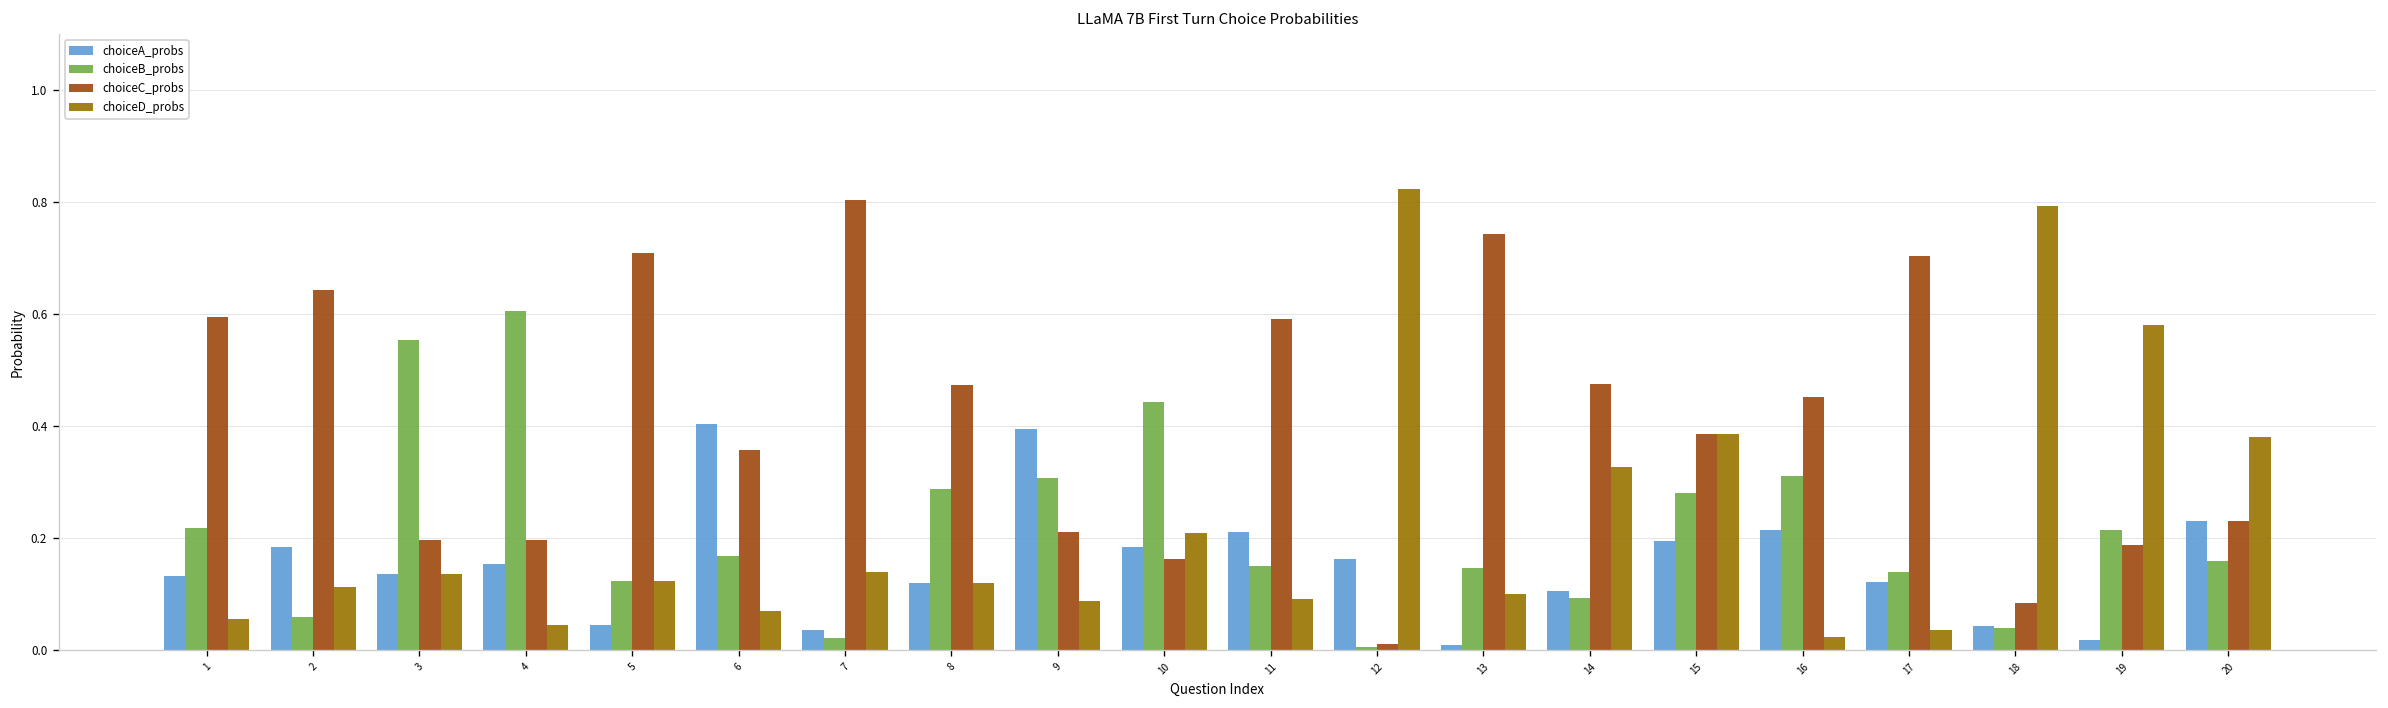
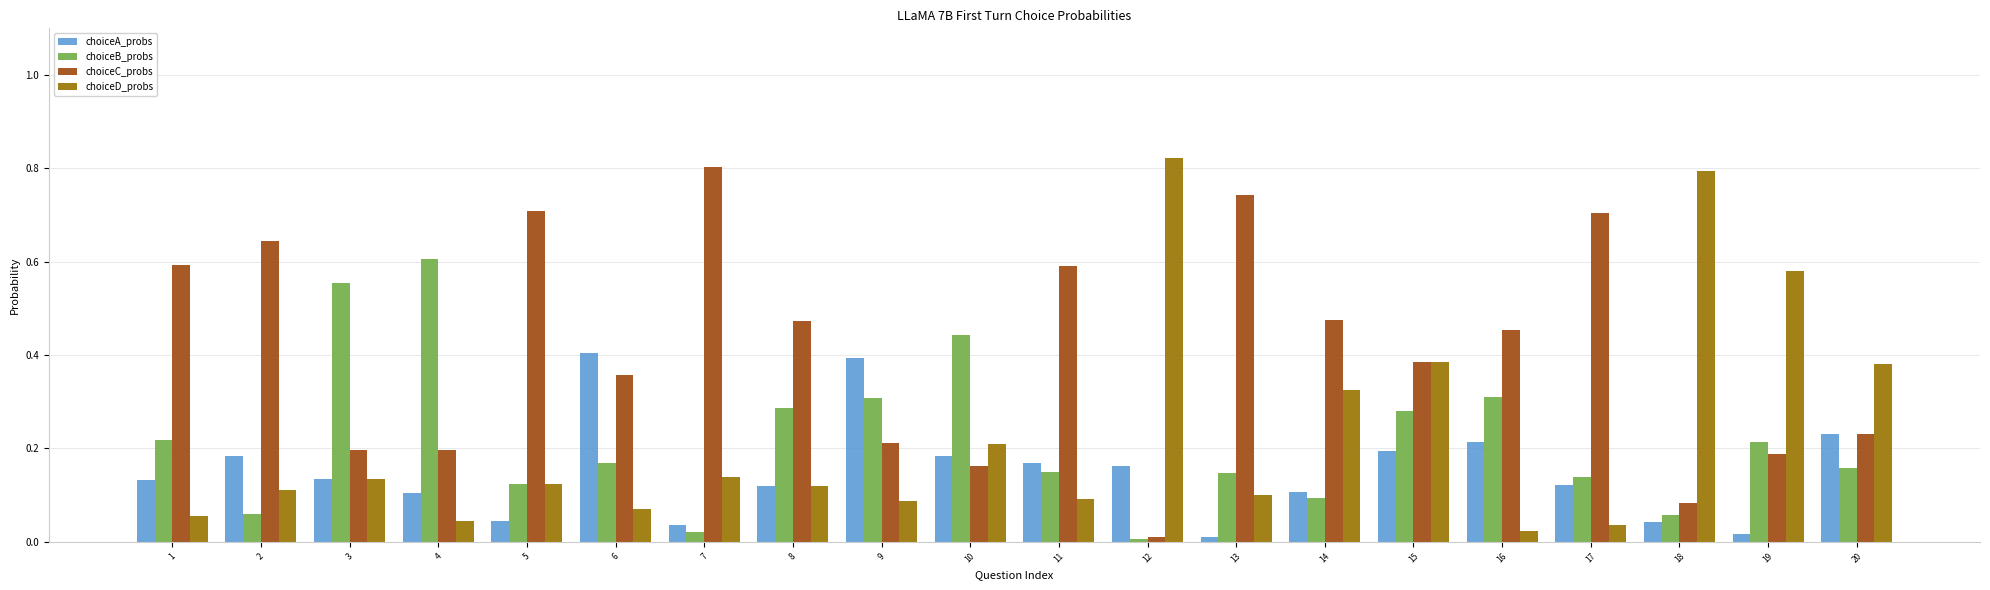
choiceA_probs, 4: 0.15 -> 0.10
choiceA_probs, 11: 0.21 -> 0.17
choiceB_probs, 18: 0.04 -> 0.06
